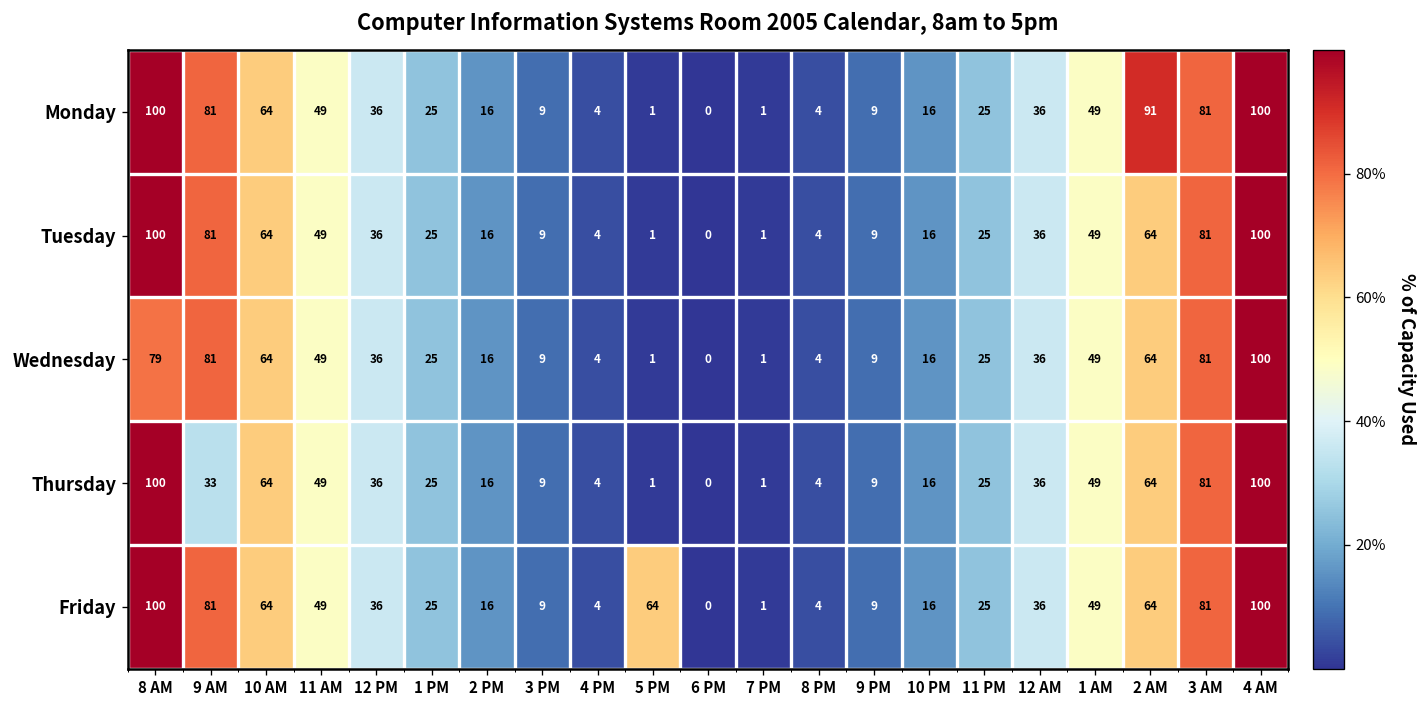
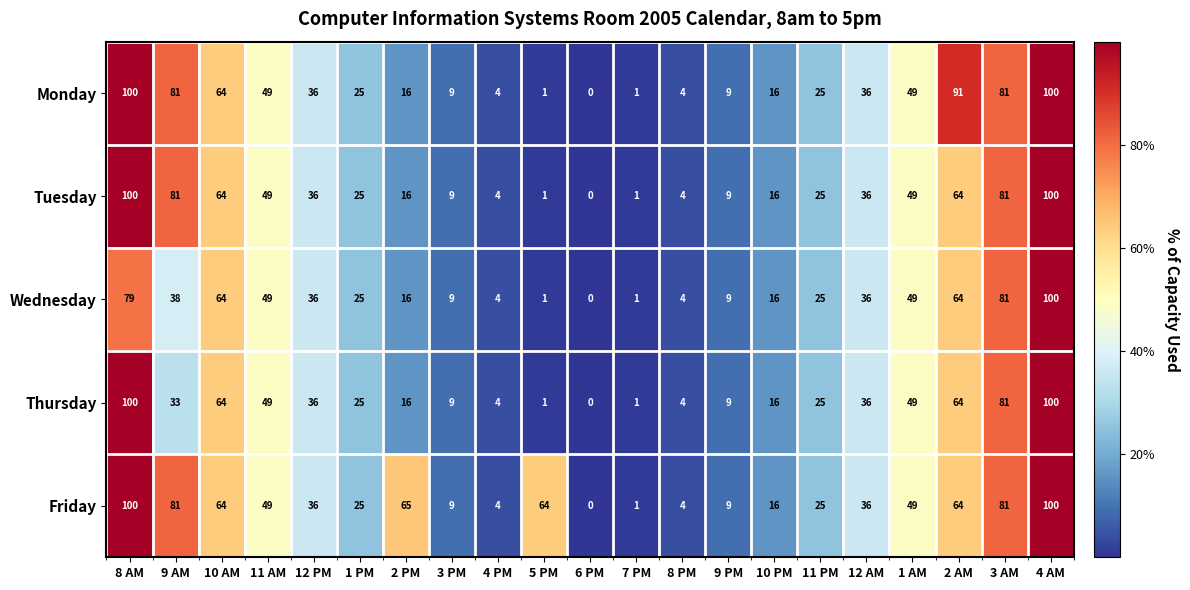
Wednesday, 9 AM: 81 -> 38
Friday, 2 PM: 16 -> 65
